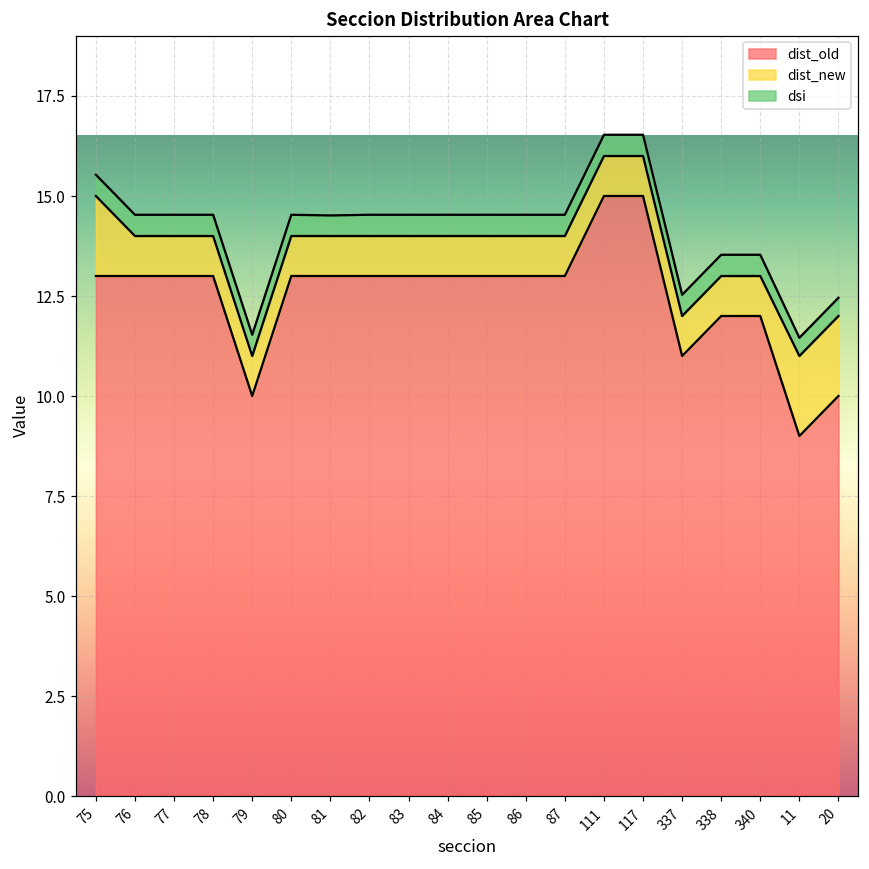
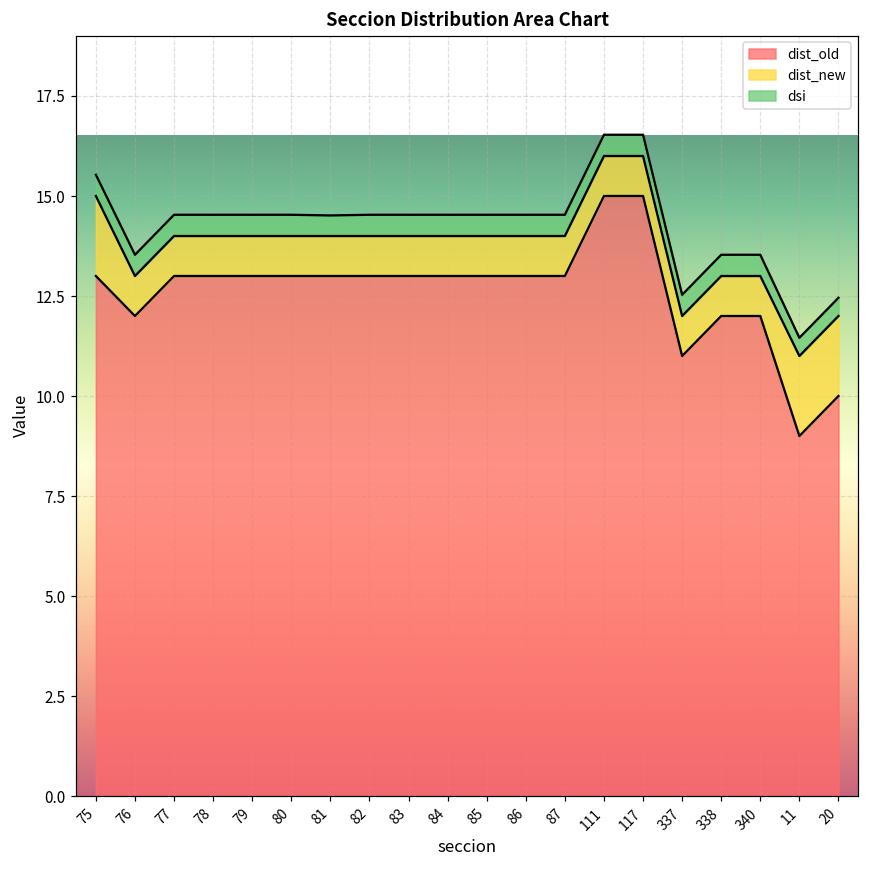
dist_old, 76: 13 -> 12
dist_old, 79: 10 -> 13
